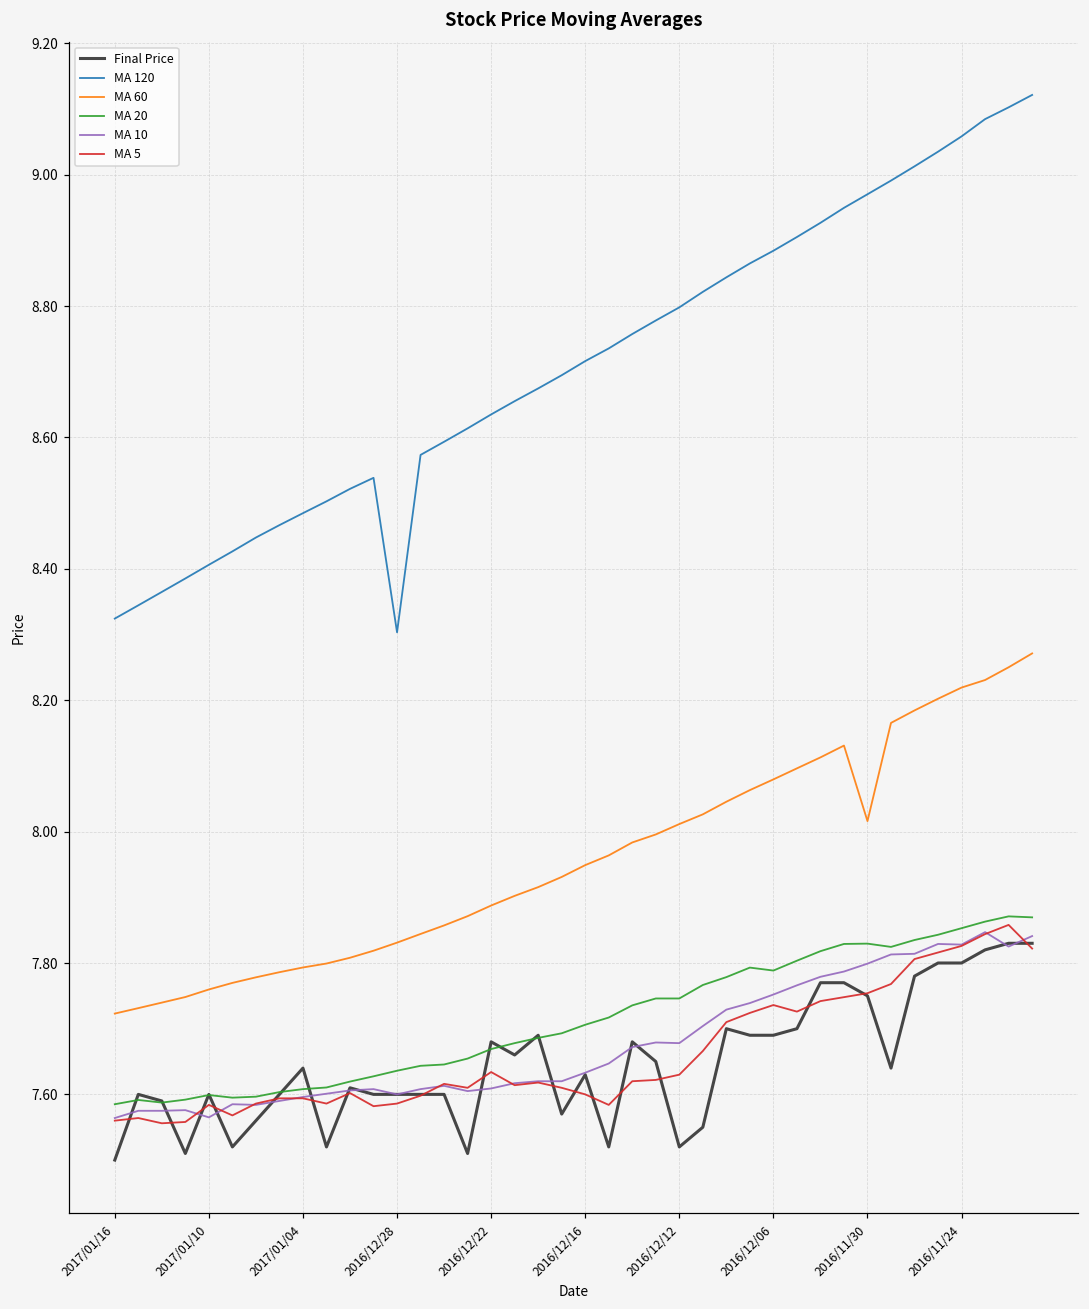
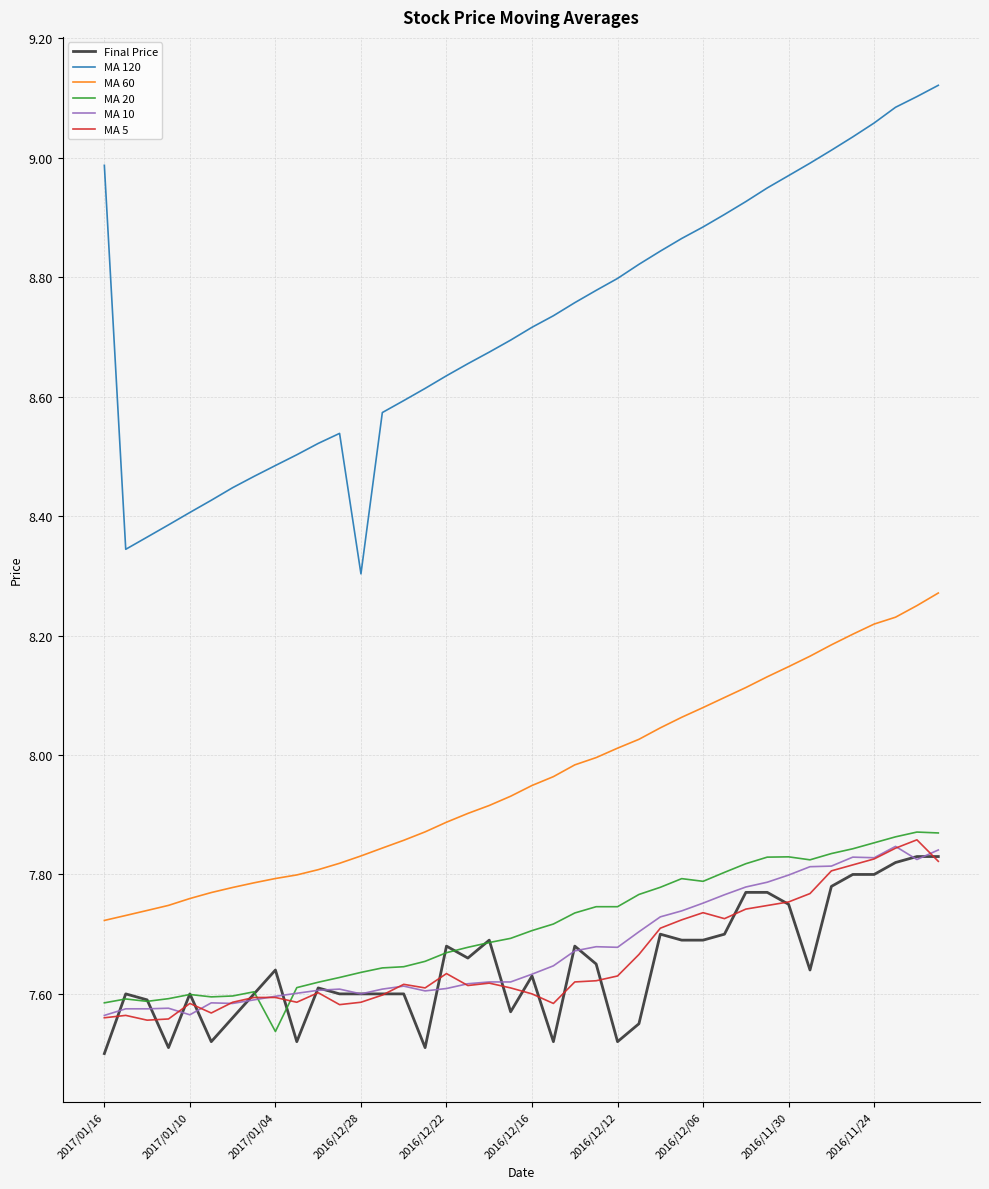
MA 120, 2017/01/16: 8.32 -> 8.99
MA 20, 2017/01/04: 7.61 -> 7.54
MA 60, 2016/11/30: 8.02 -> 8.15
